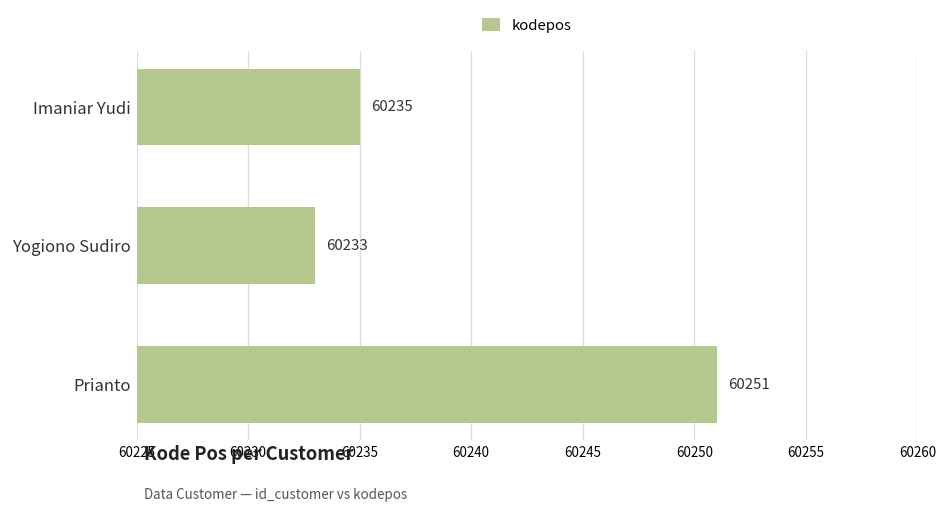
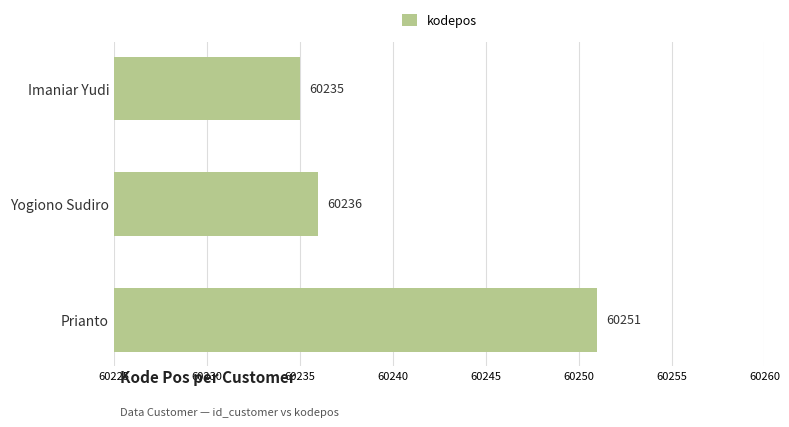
Yogiono Sudiro: 60233 -> 60236
